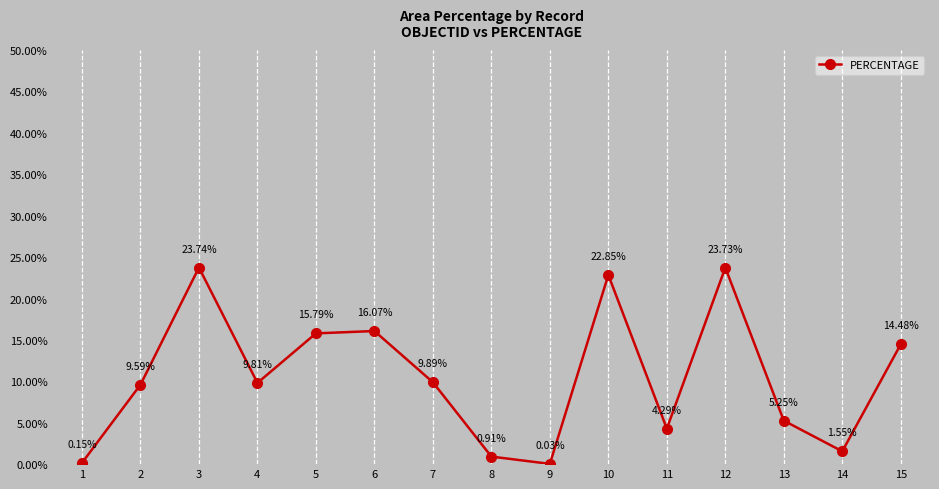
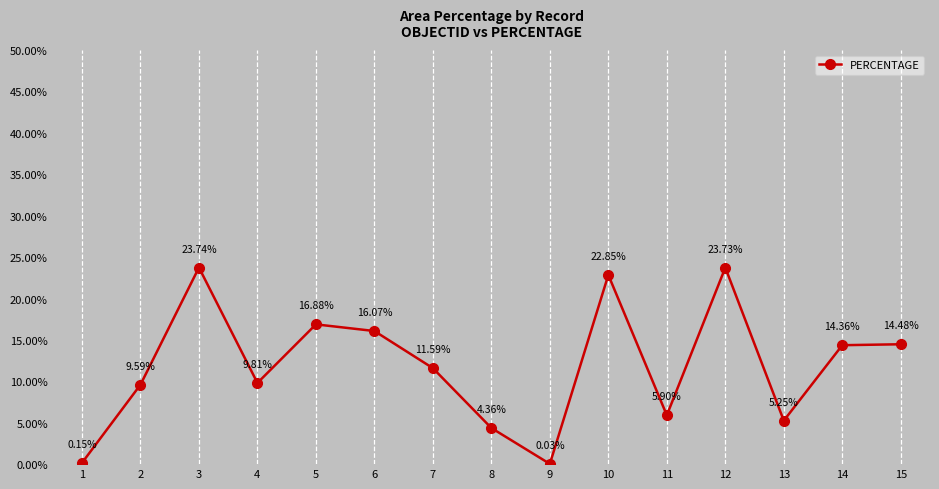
5: 15.79% -> 16.88%
7: 9.89% -> 11.59%
8: 0.91% -> 4.36%
11: 4.29% -> 5.90%
14: 1.55% -> 14.36%
